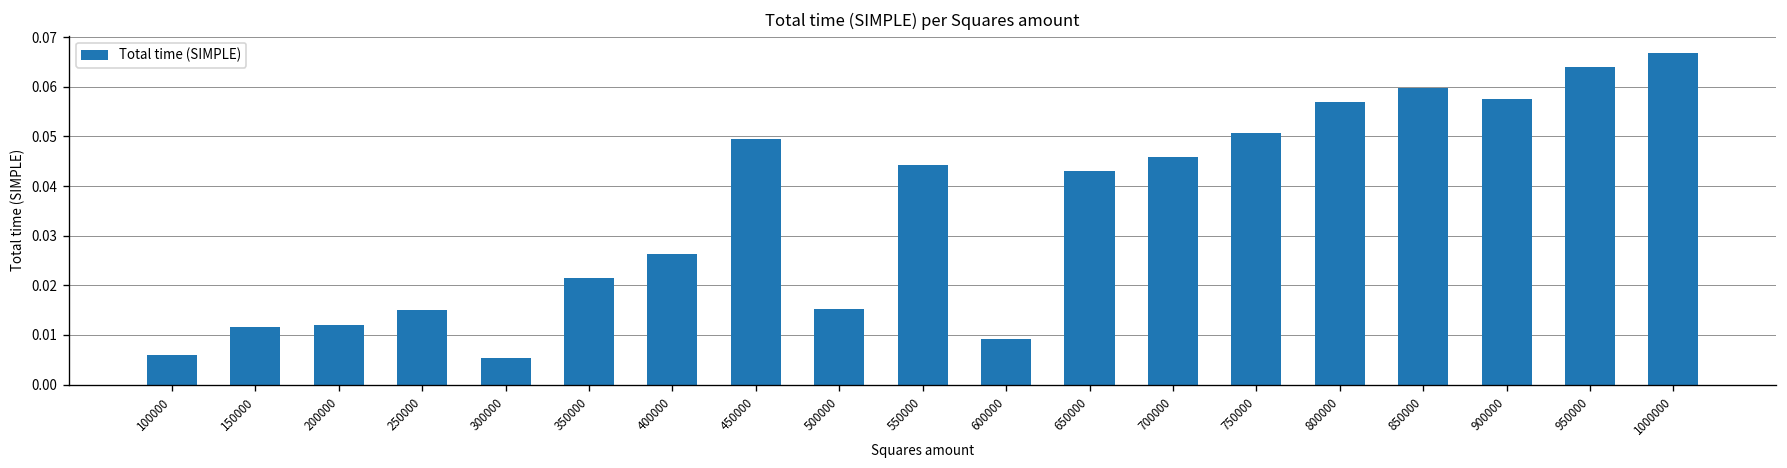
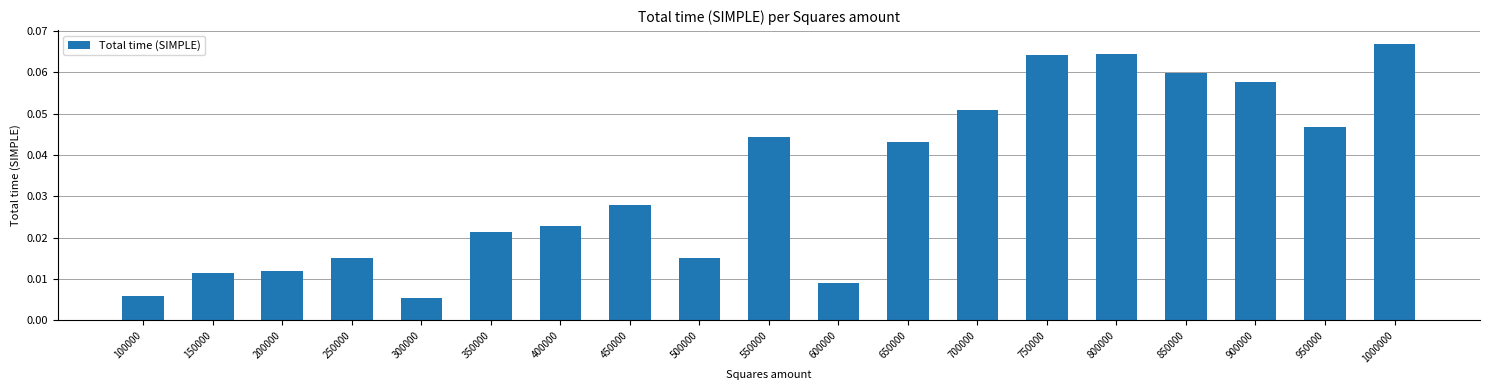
400000: 0.026 -> 0.023
450000: 0.050 -> 0.028
700000: 0.046 -> 0.051
750000: 0.051 -> 0.064
800000: 0.057 -> 0.064
950000: 0.064 -> 0.047
